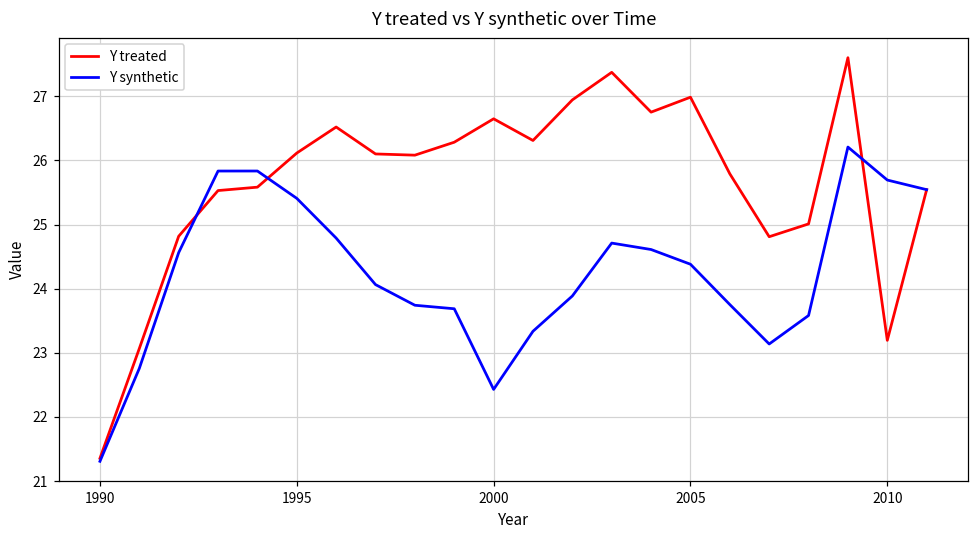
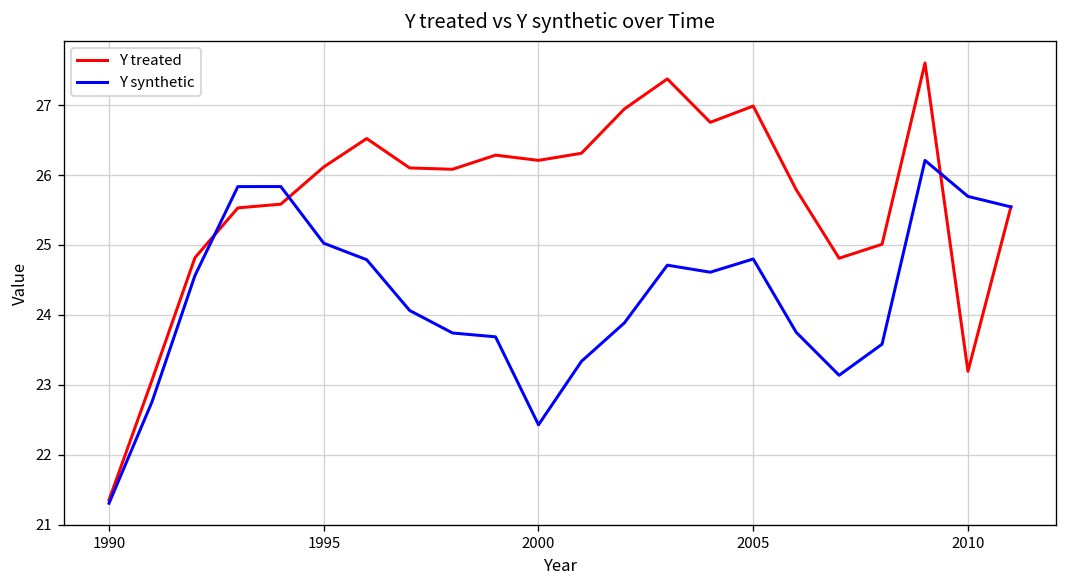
Y synthetic, 1995: 25.4 -> 25.0
Y treated, 2000: 26.6 -> 26.2
Y synthetic, 2005: 24.4 -> 24.8
